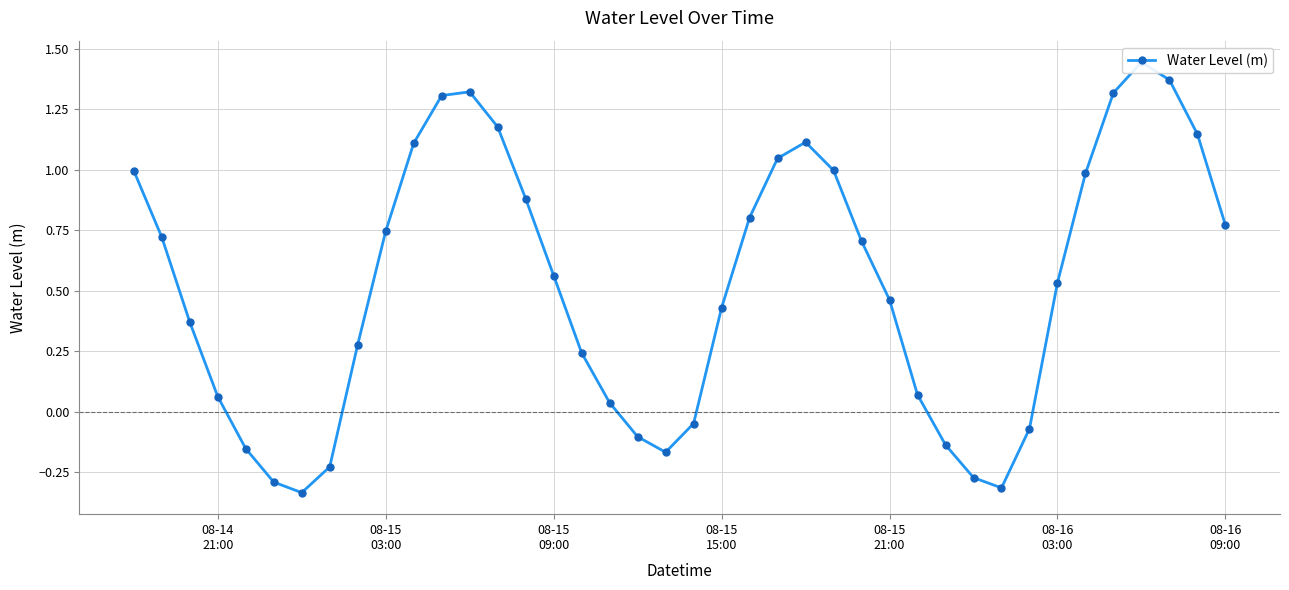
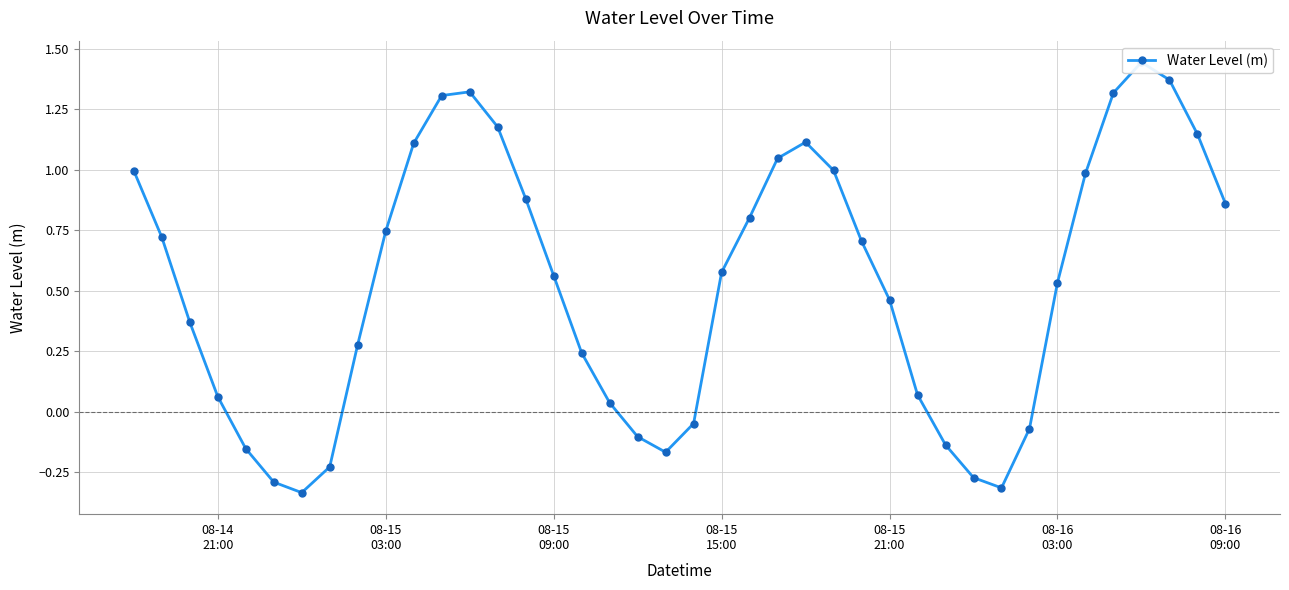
08-15 15:00: 0.43 -> 0.58
08-16 09:00: 0.77 -> 0.86
